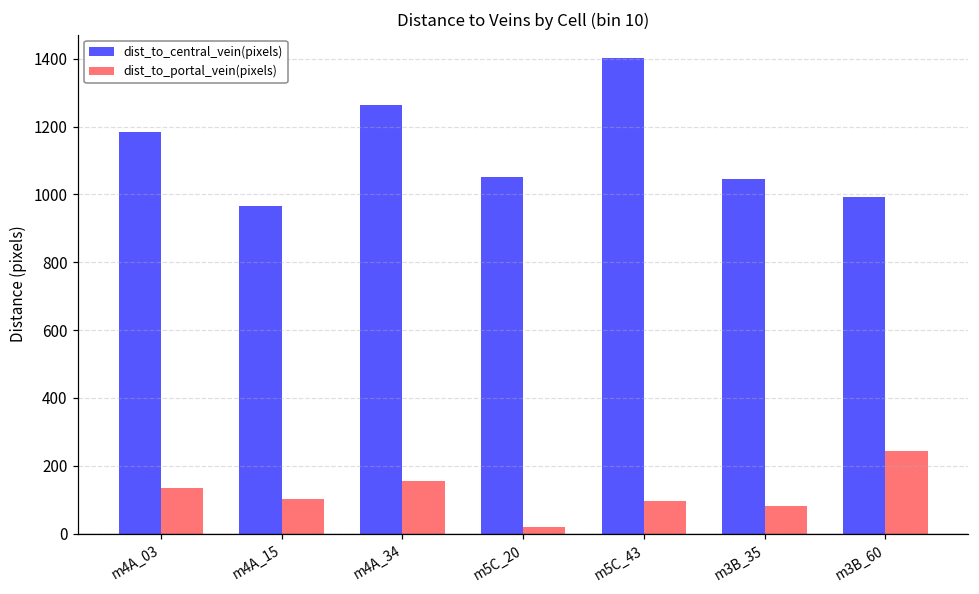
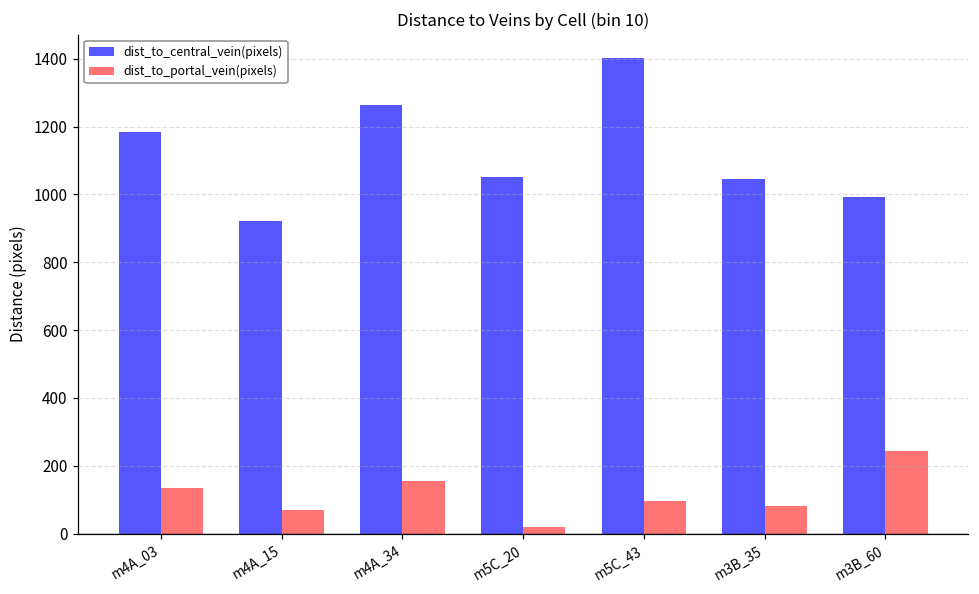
dist_to_central_vein(pixels), m4A_15: 970 -> 920
dist_to_portal_vein(pixels), m4A_15: 100 -> 70
